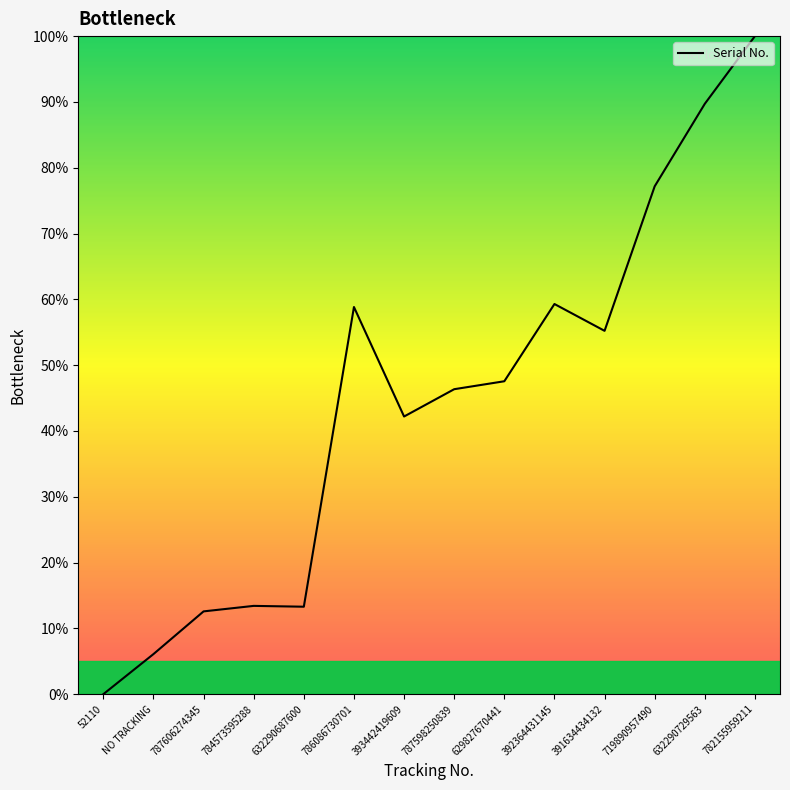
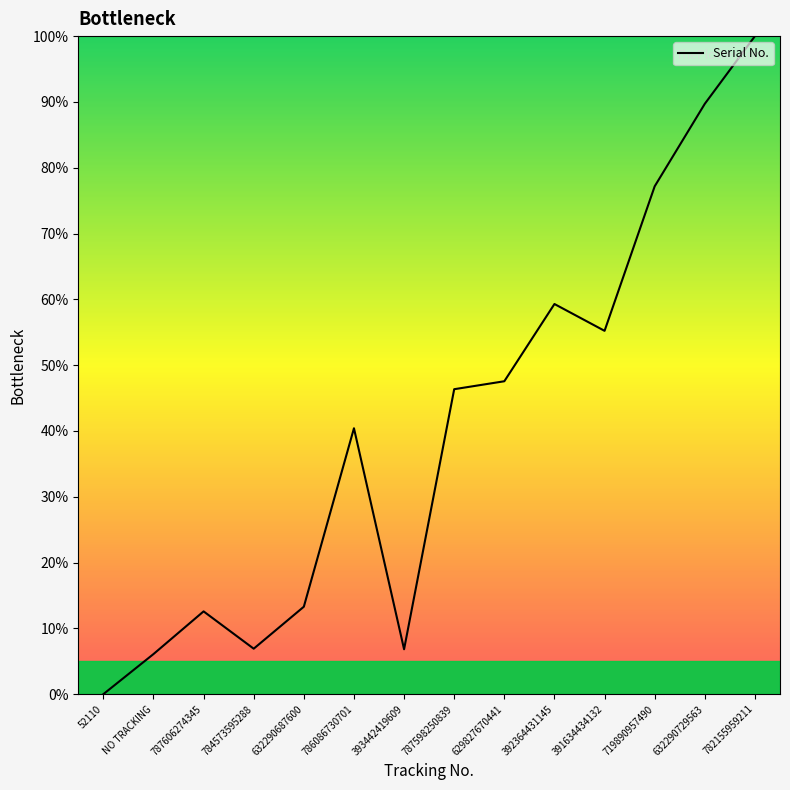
784573595288: 13% -> 7%
786086730701: 59% -> 40%
393442419609: 42% -> 7%
